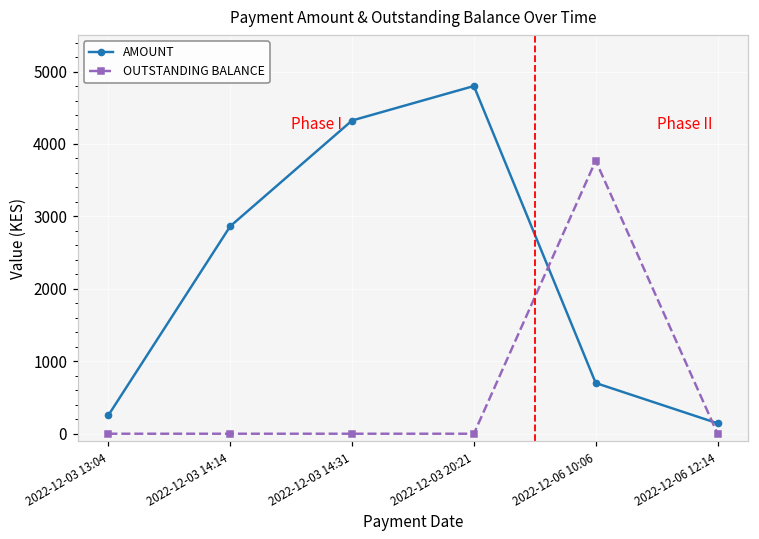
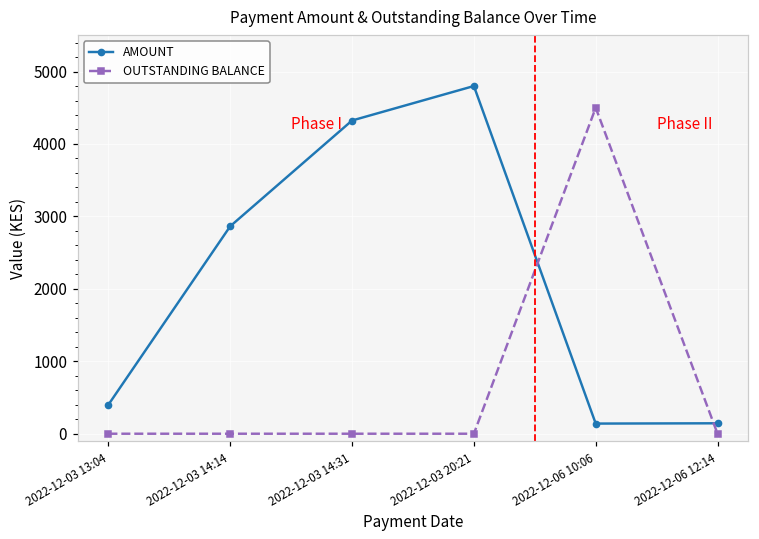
AMOUNT, 2022-12-03 13:04: 300 -> 400
AMOUNT, 2022-12-06 10:06: 700 -> 100
OUTSTANDING BALANCE, 2022-12-06 10:06: 3800 -> 4500
